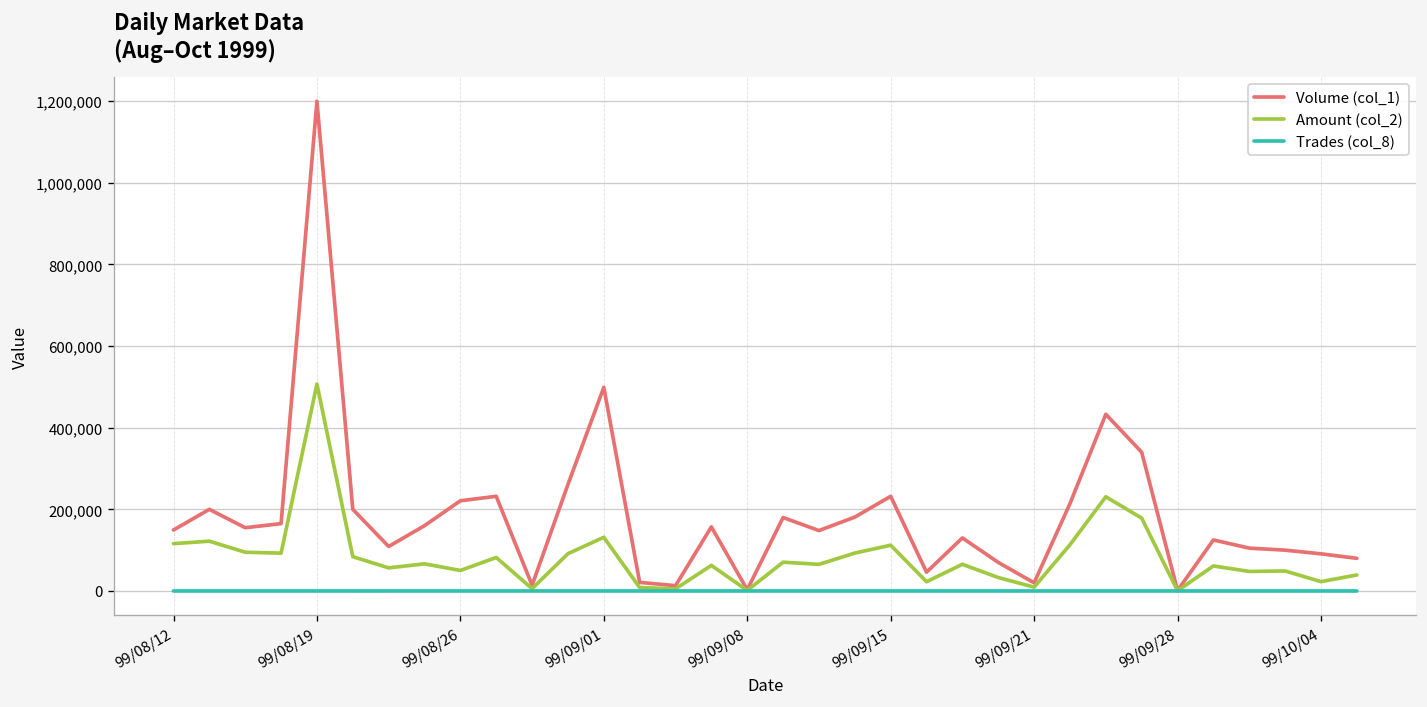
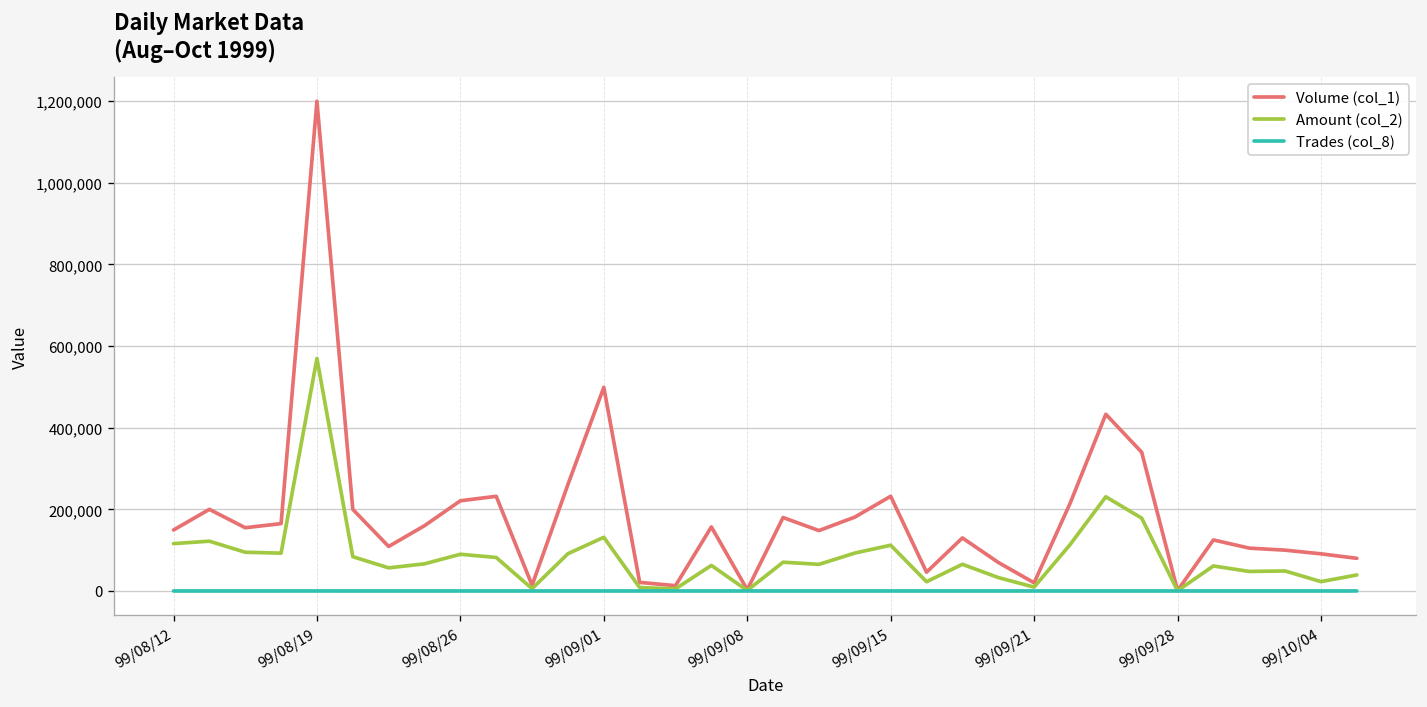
Amount (col_2), 99/08/19: 510,000 -> 570,000
Amount (col_2), 99/08/26: 50,000 -> 90,000
